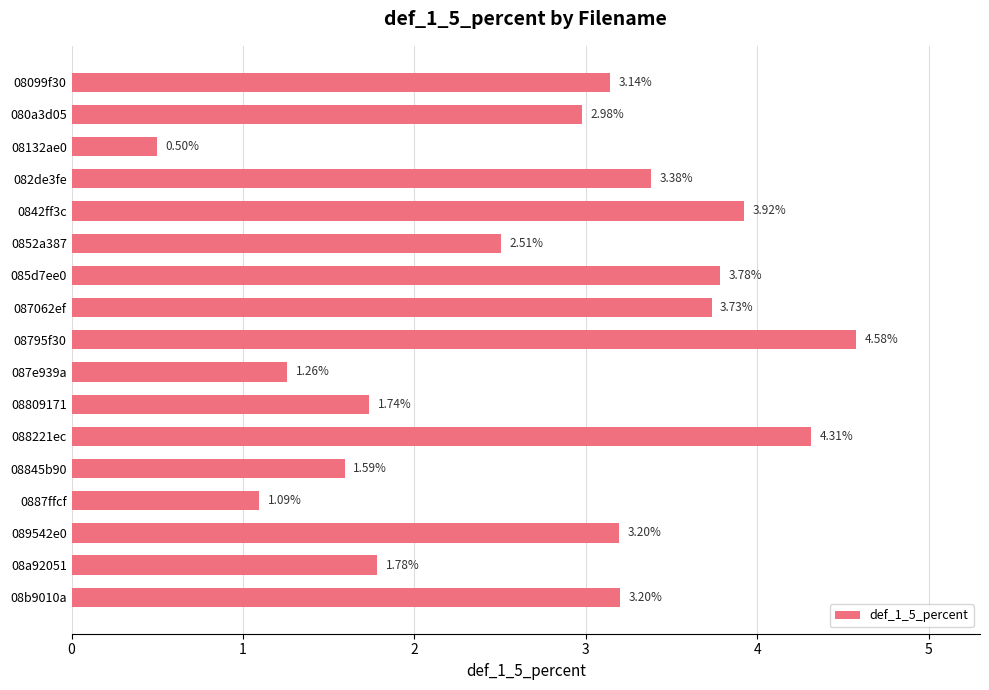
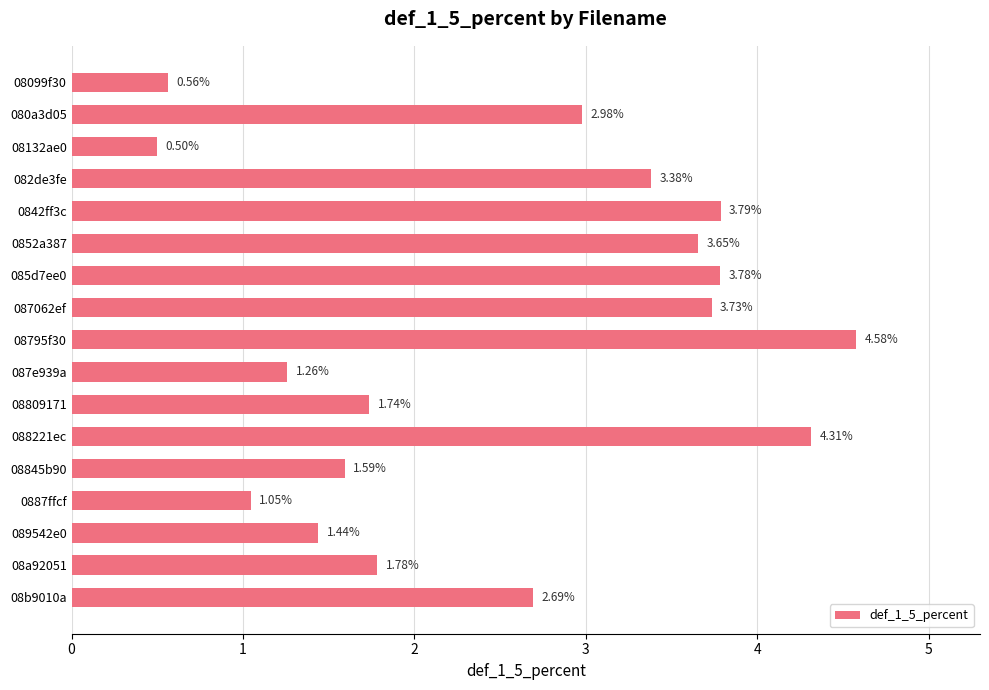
08099f30: 3.14% -> 0.56%
0842ff3c: 3.92% -> 3.79%
0852a387: 2.51% -> 3.65%
0887ffcf: 1.09% -> 1.05%
089542e0: 3.20% -> 1.44%
08b9010a: 3.20% -> 2.69%
